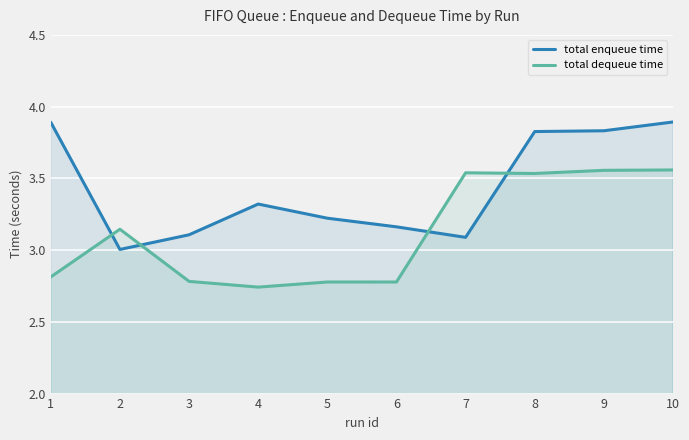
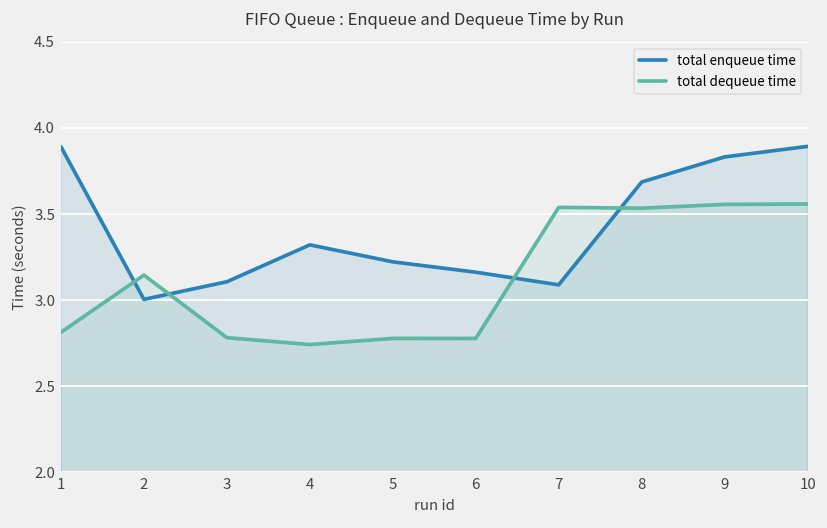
total enqueue time, 8: 3.83 -> 3.69
